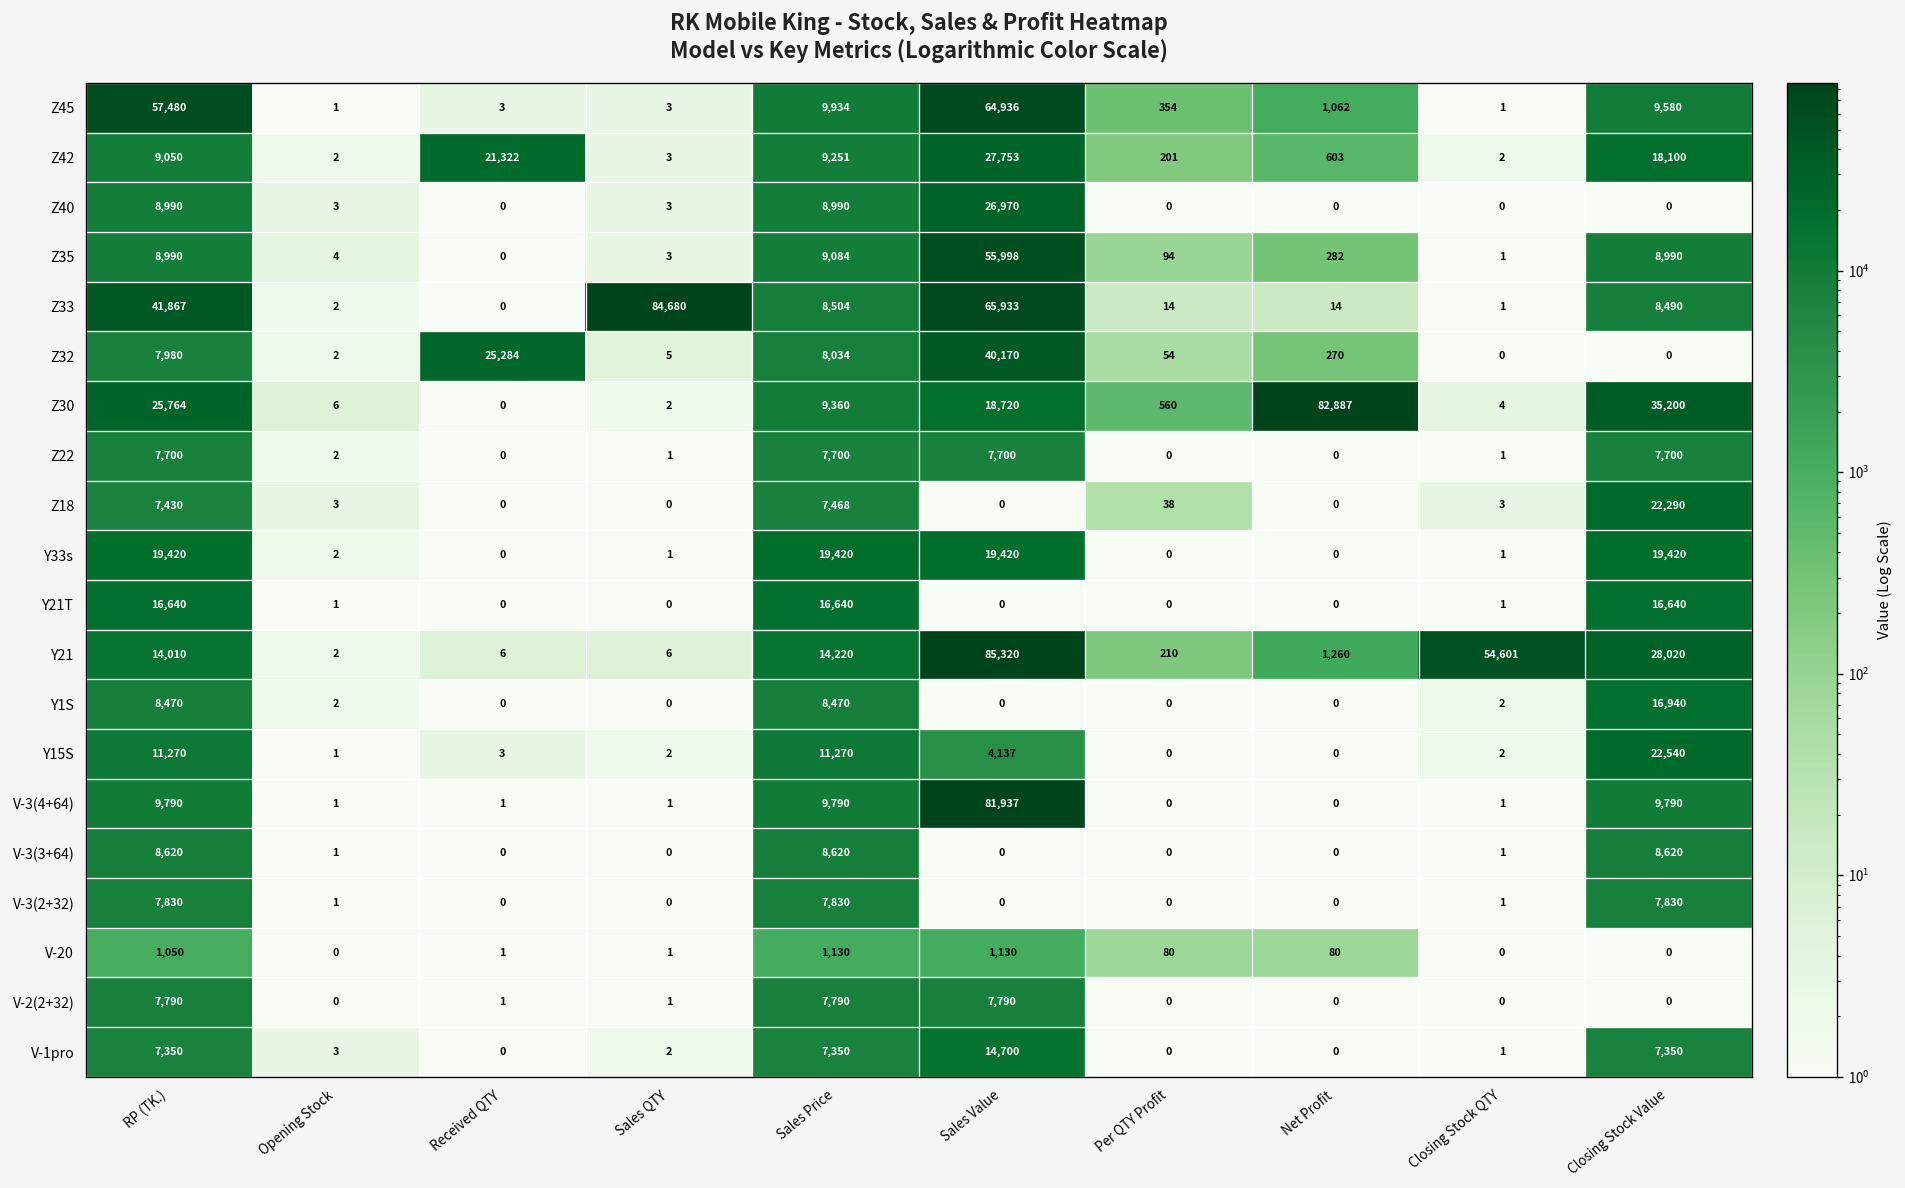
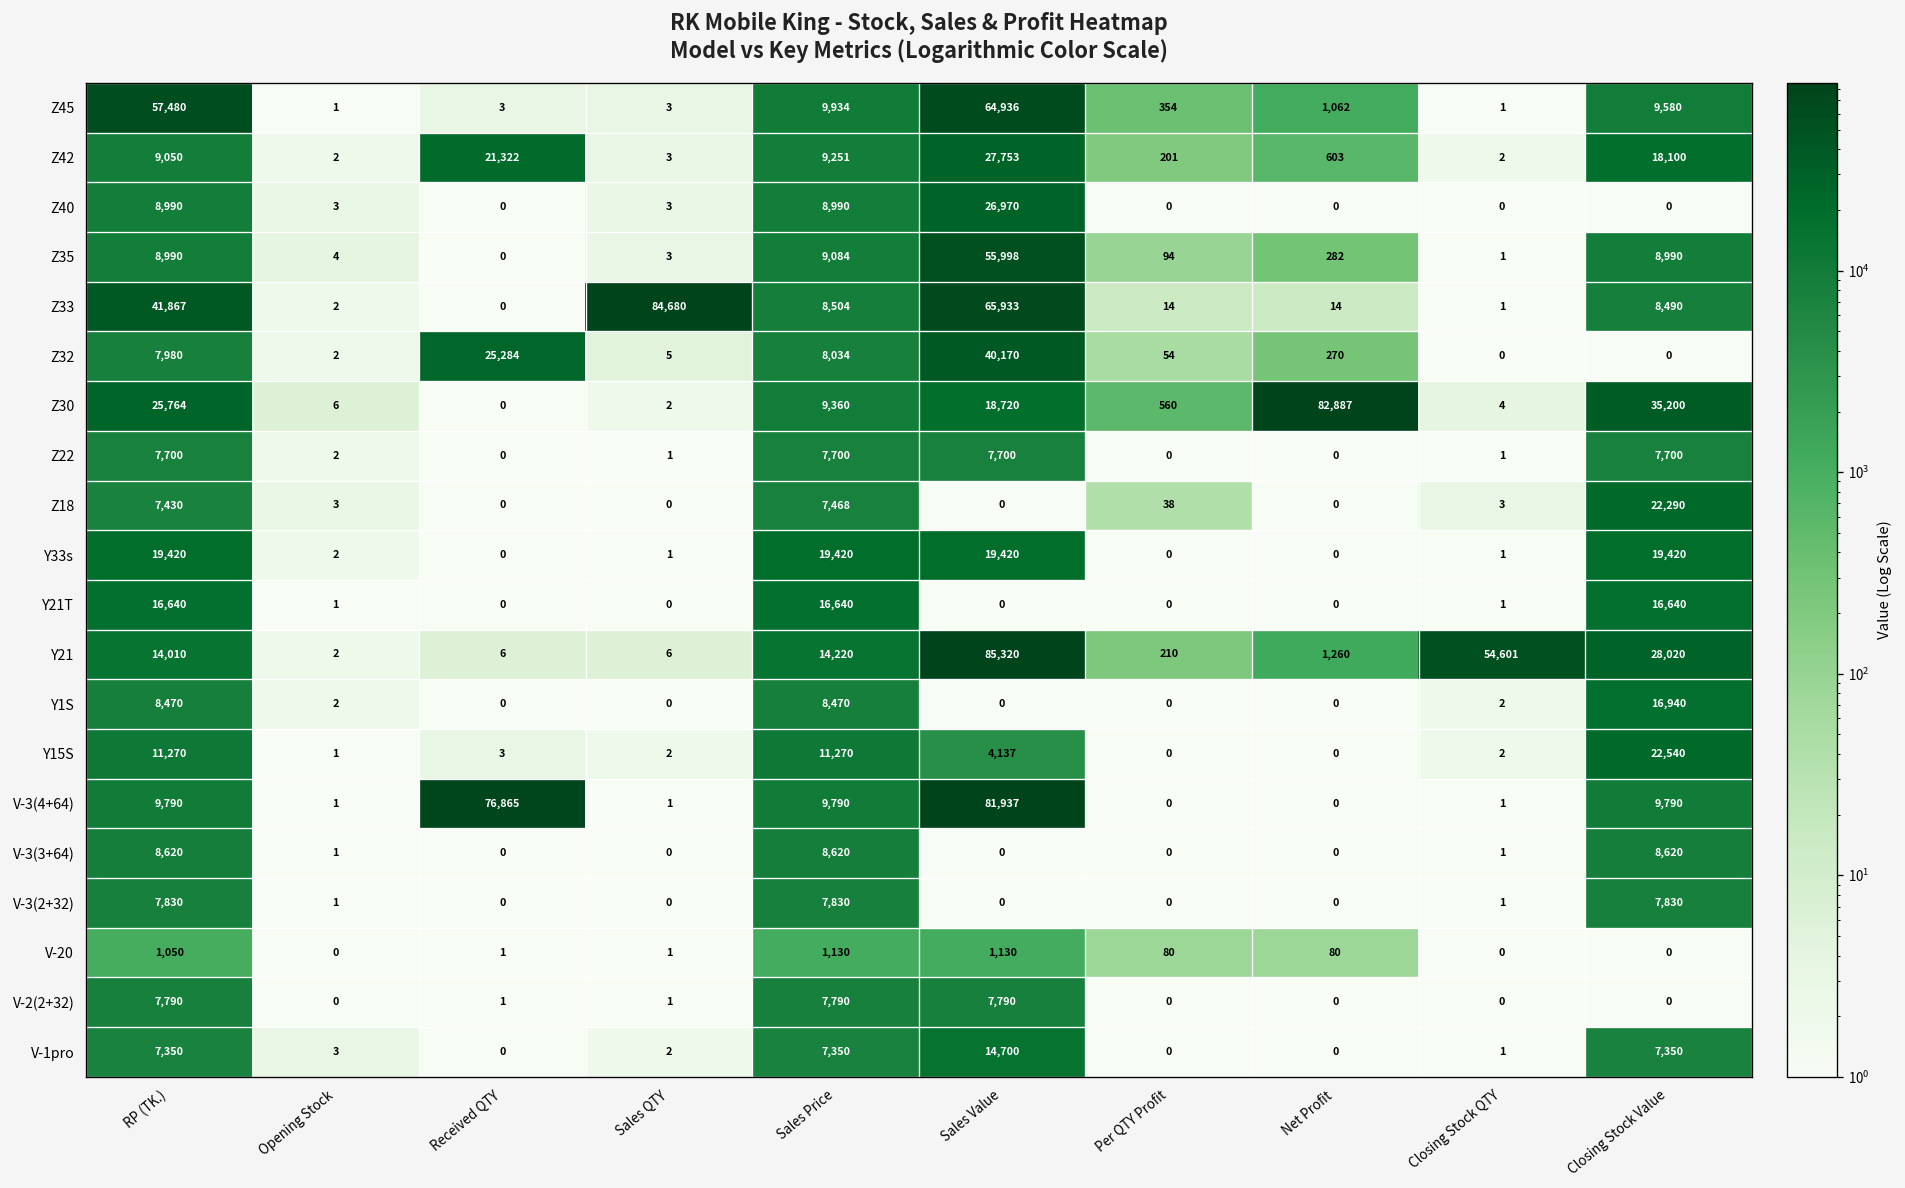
V-3(4+64), Received QTY: 1 -> 76,865
